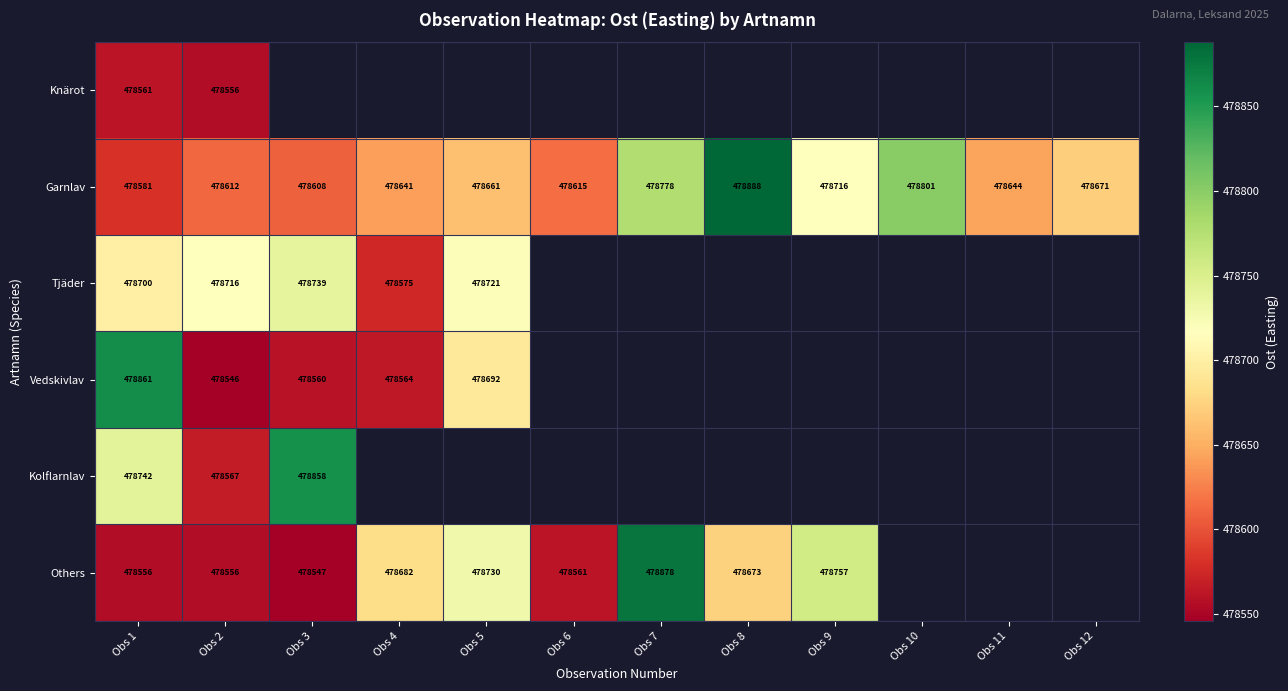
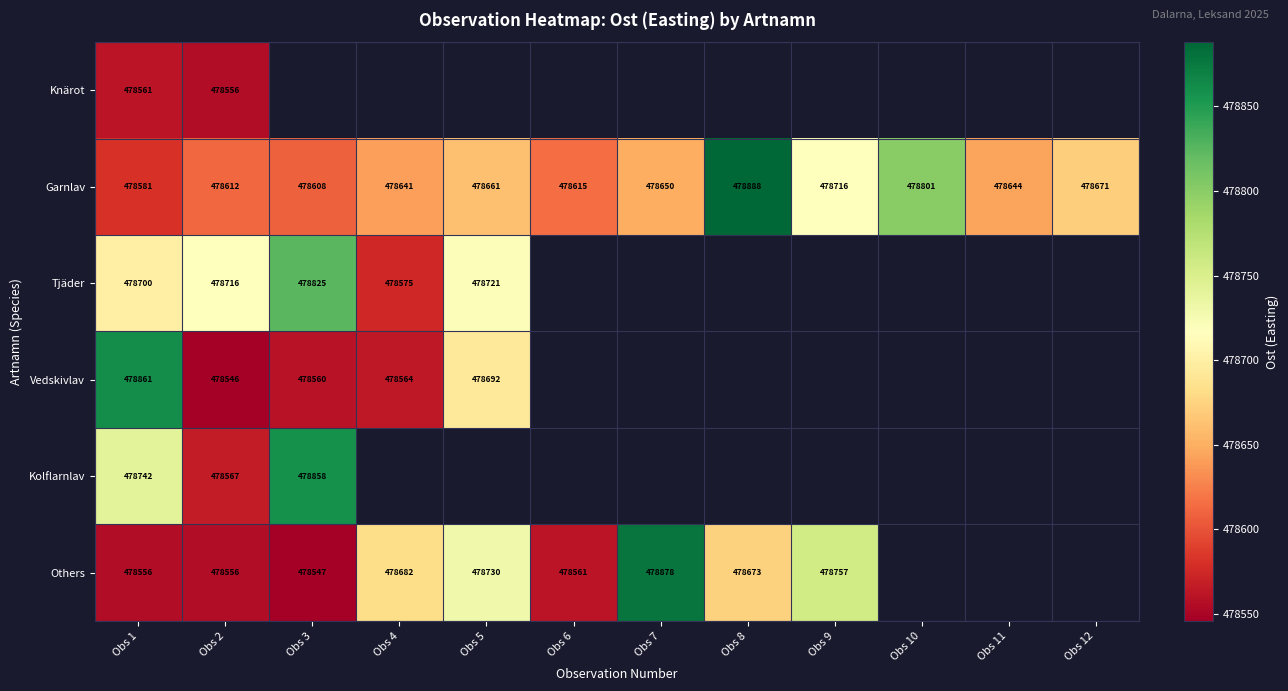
Garnlav, Obs 7: 478778 -> 478650
Tjäder, Obs 3: 478739 -> 478825
